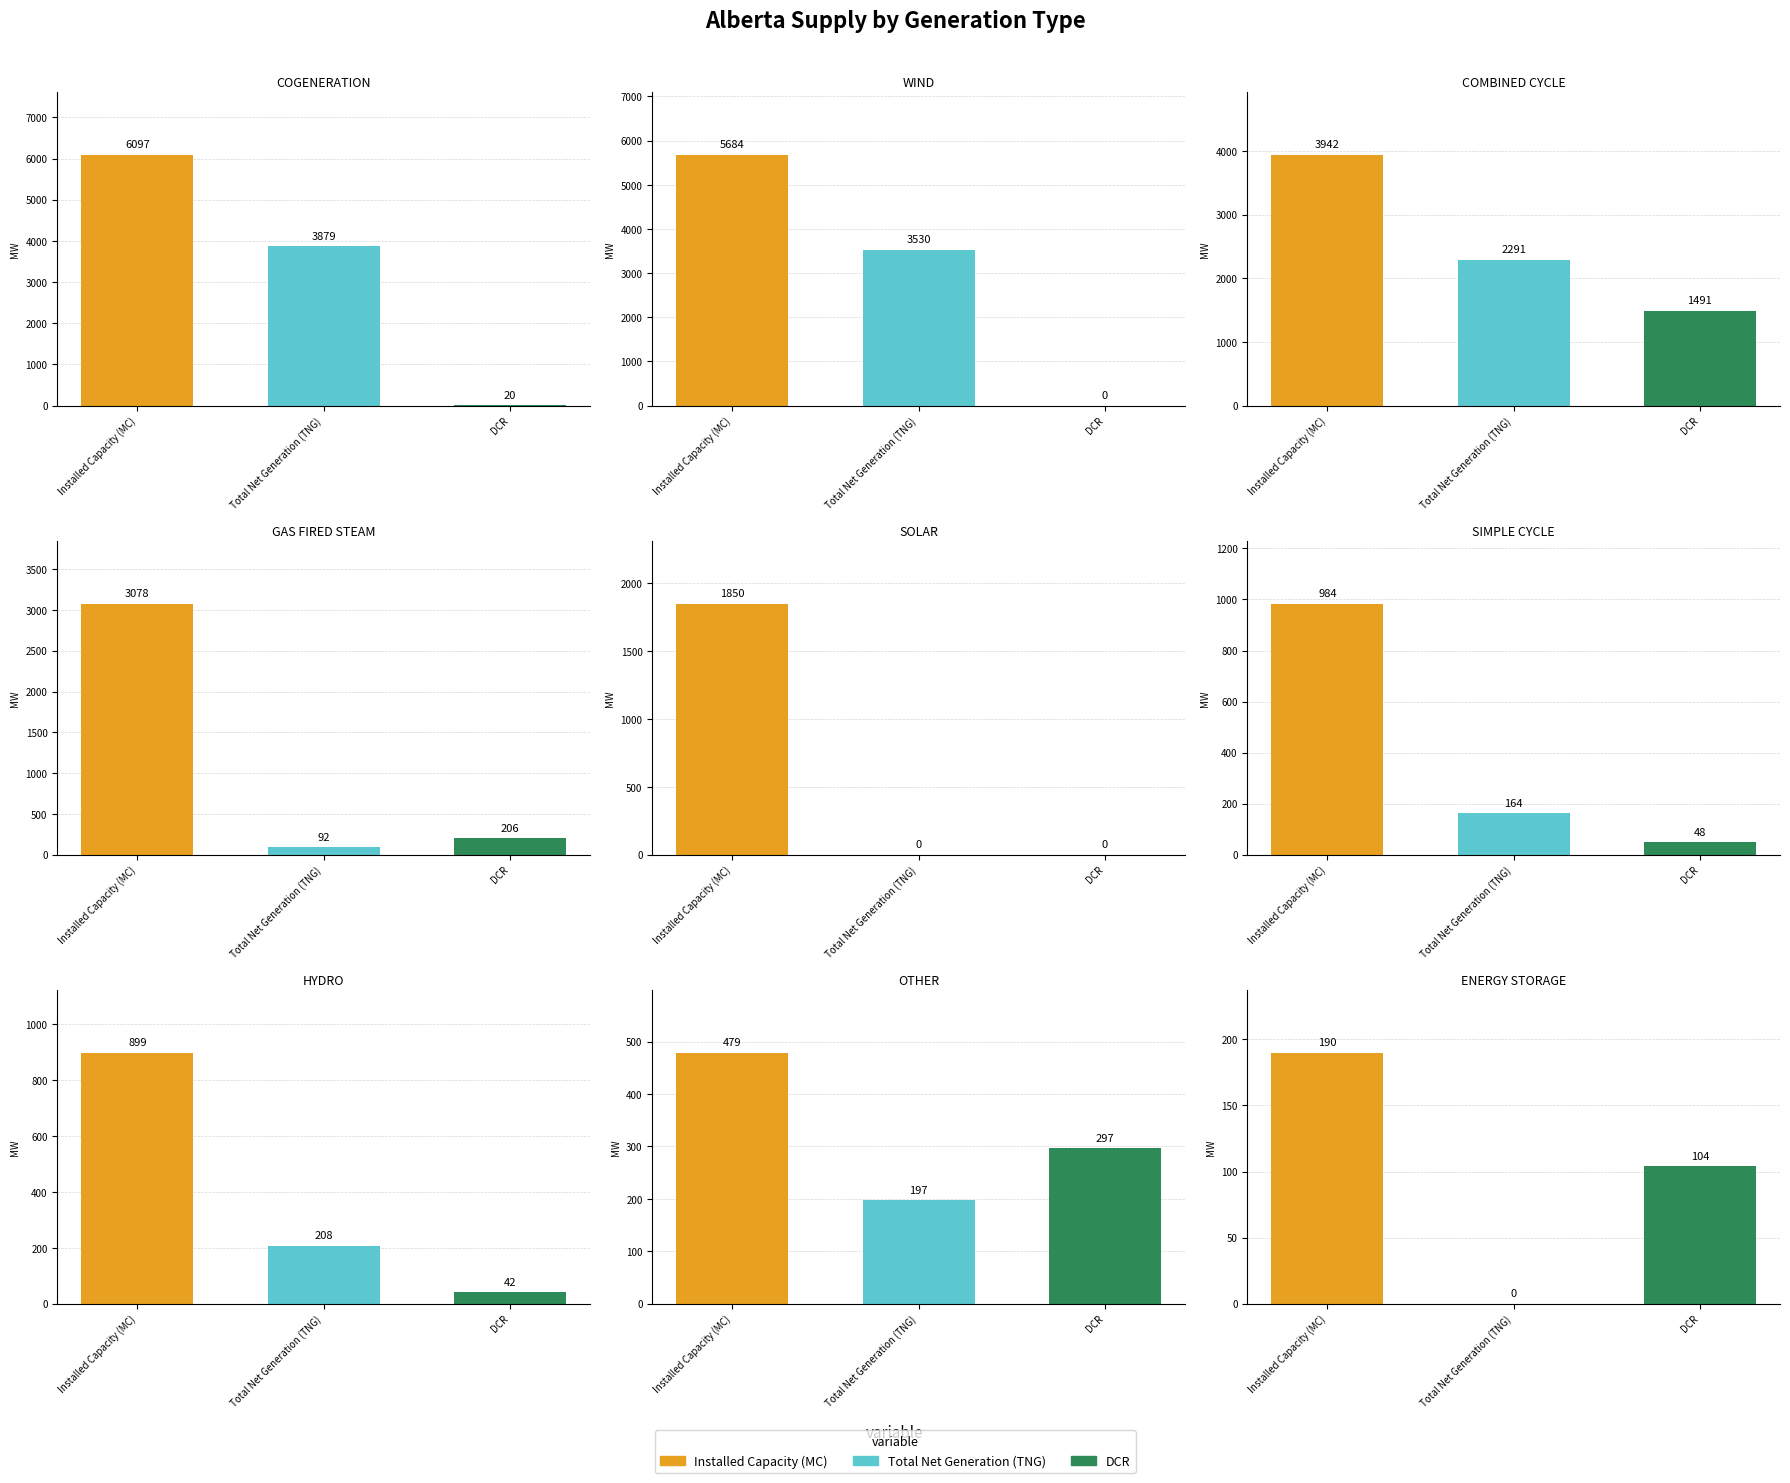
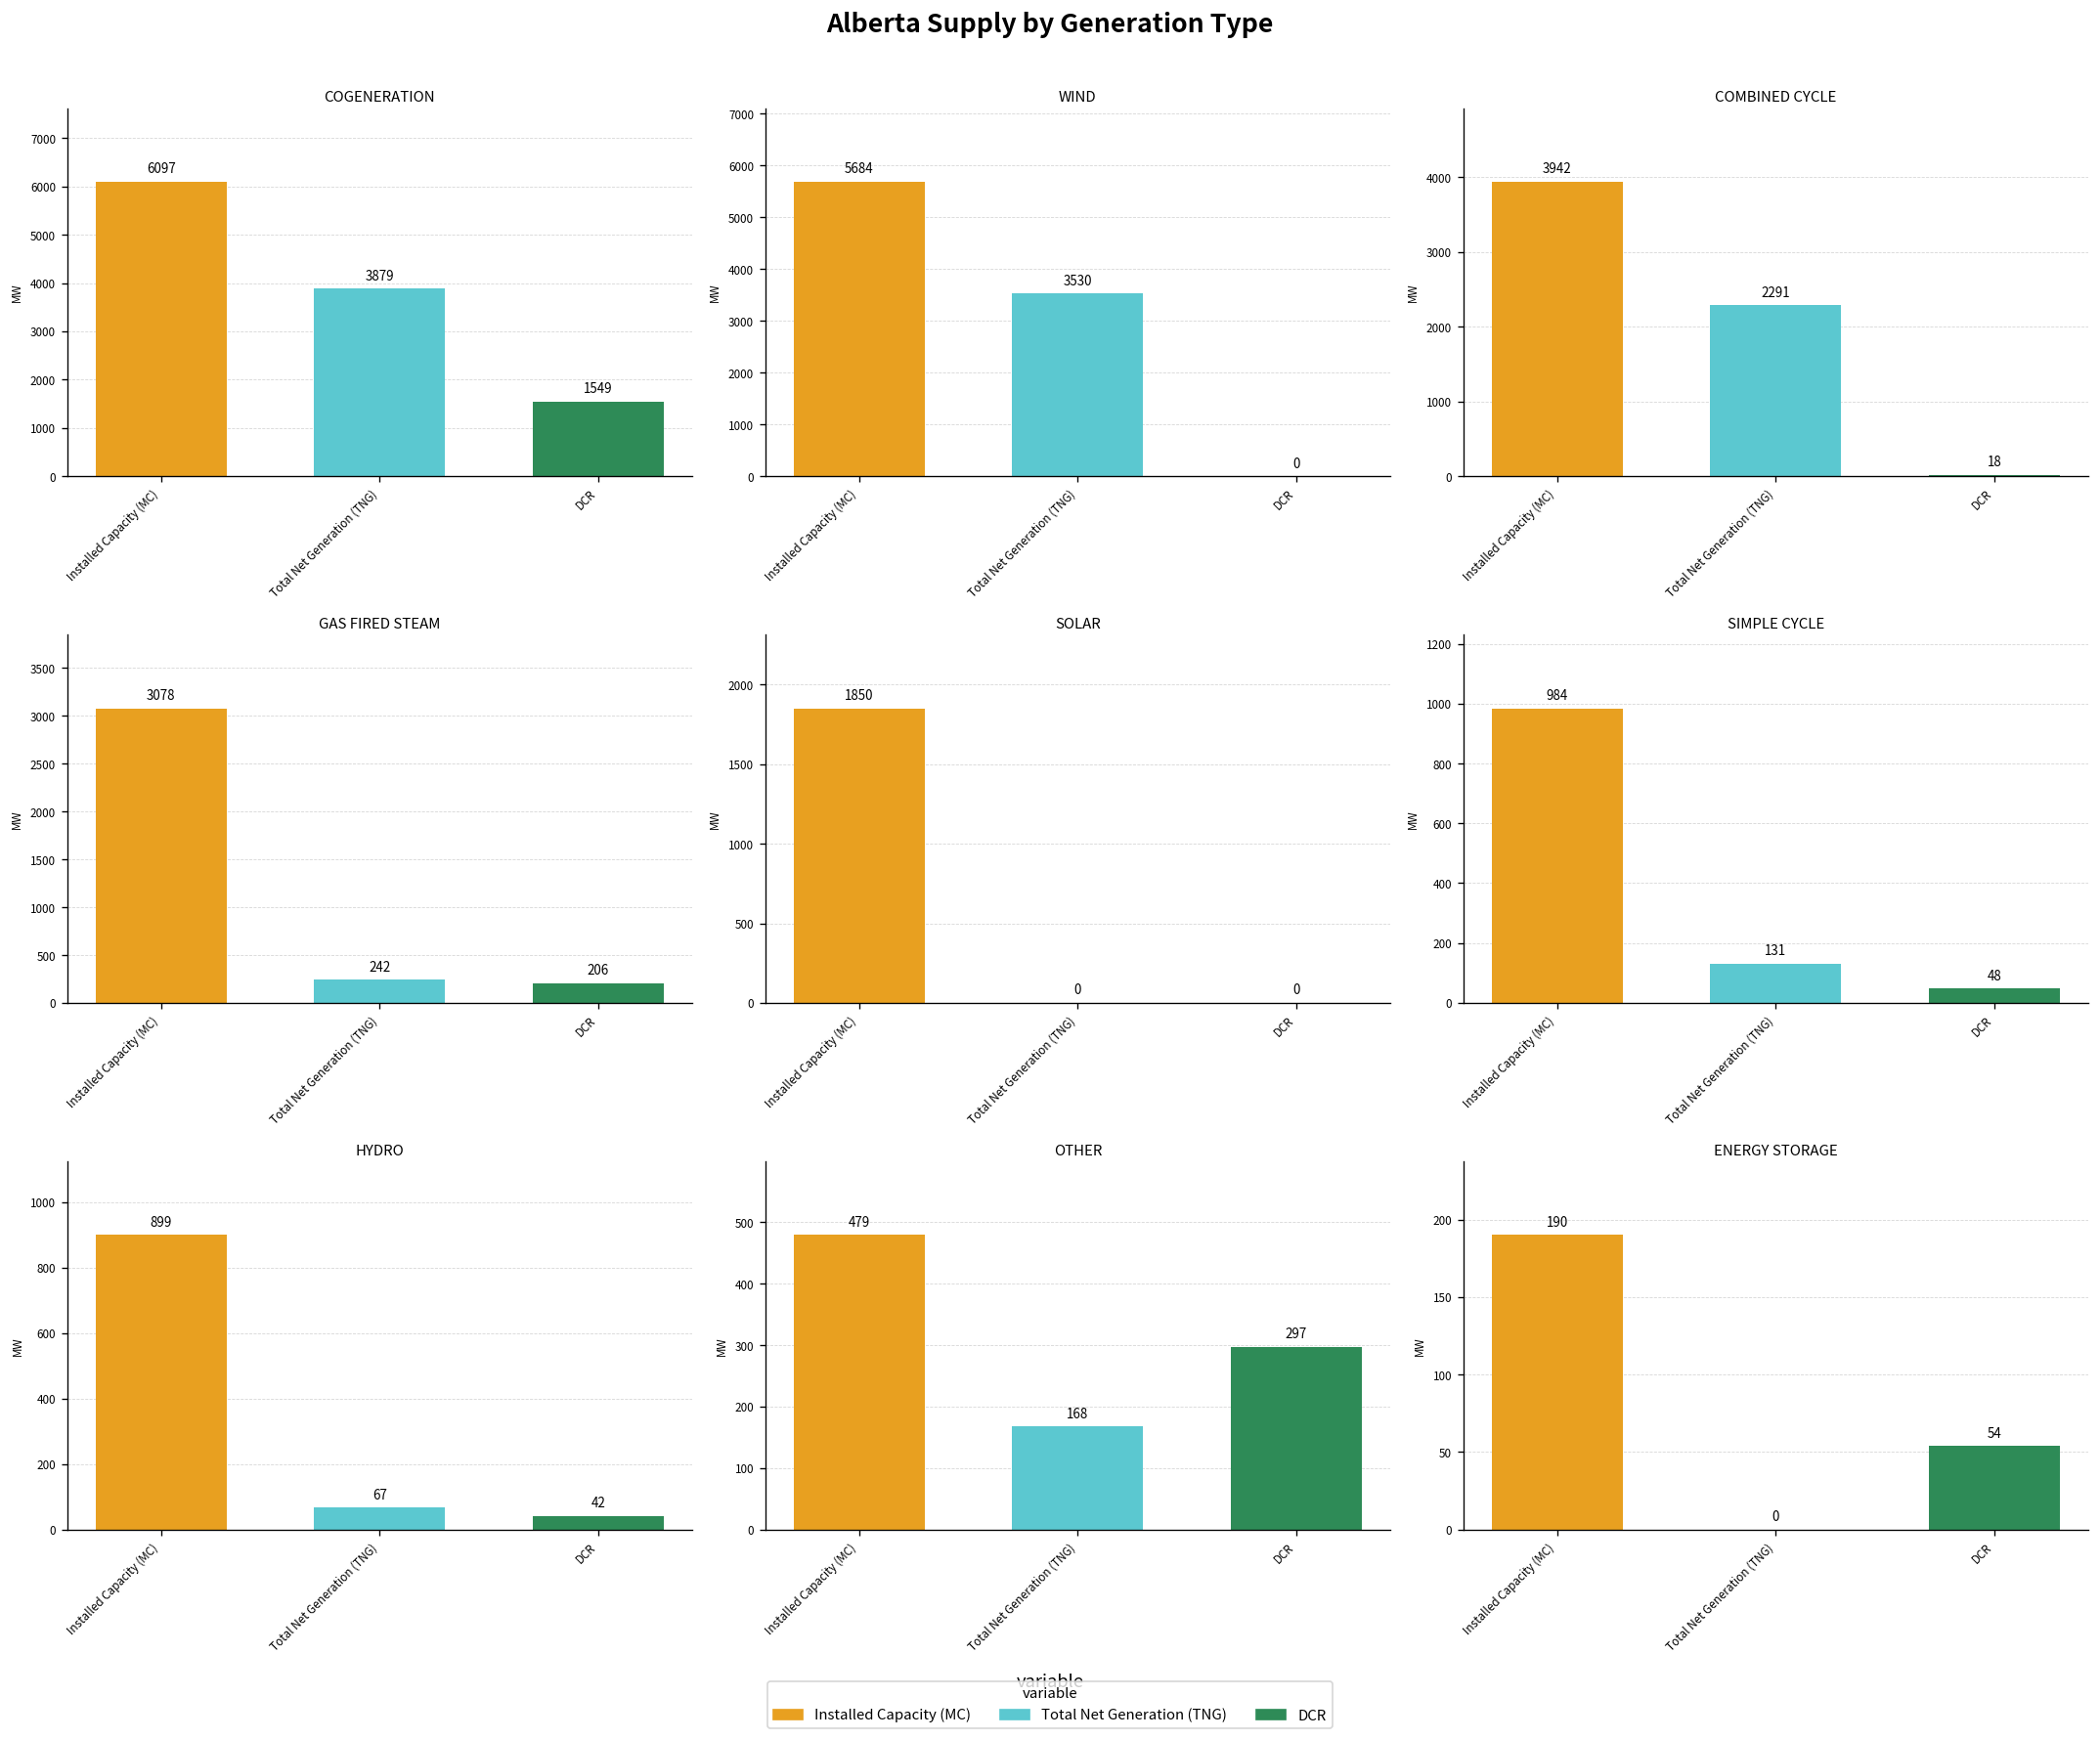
COGENERATION, DCR: 20 -> 1549
COMBINED CYCLE, DCR: 1491 -> 18
GAS FIRED STEAM, Total Net Generation (TNG): 92 -> 242
SIMPLE CYCLE, Total Net Generation (TNG): 164 -> 131
HYDRO, Total Net Generation (TNG): 208 -> 67
OTHER, Total Net Generation (TNG): 197 -> 168
ENERGY STORAGE, DCR: 104 -> 54
